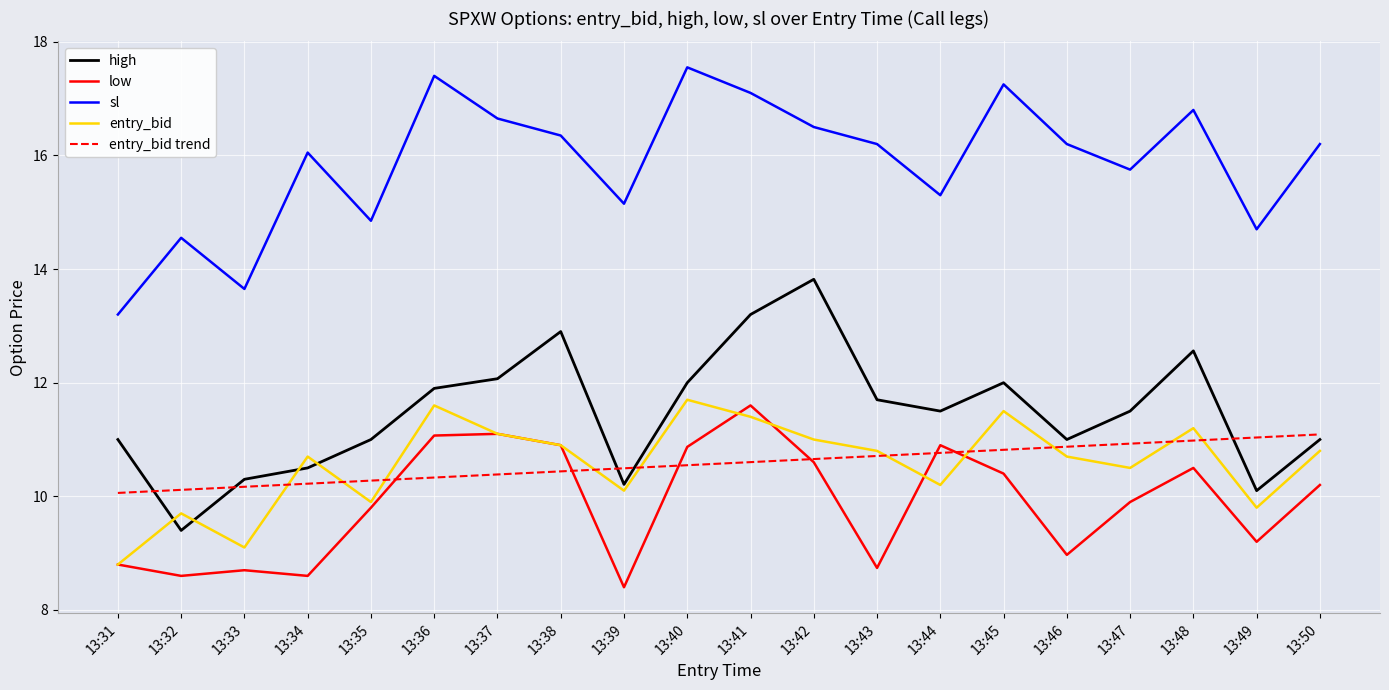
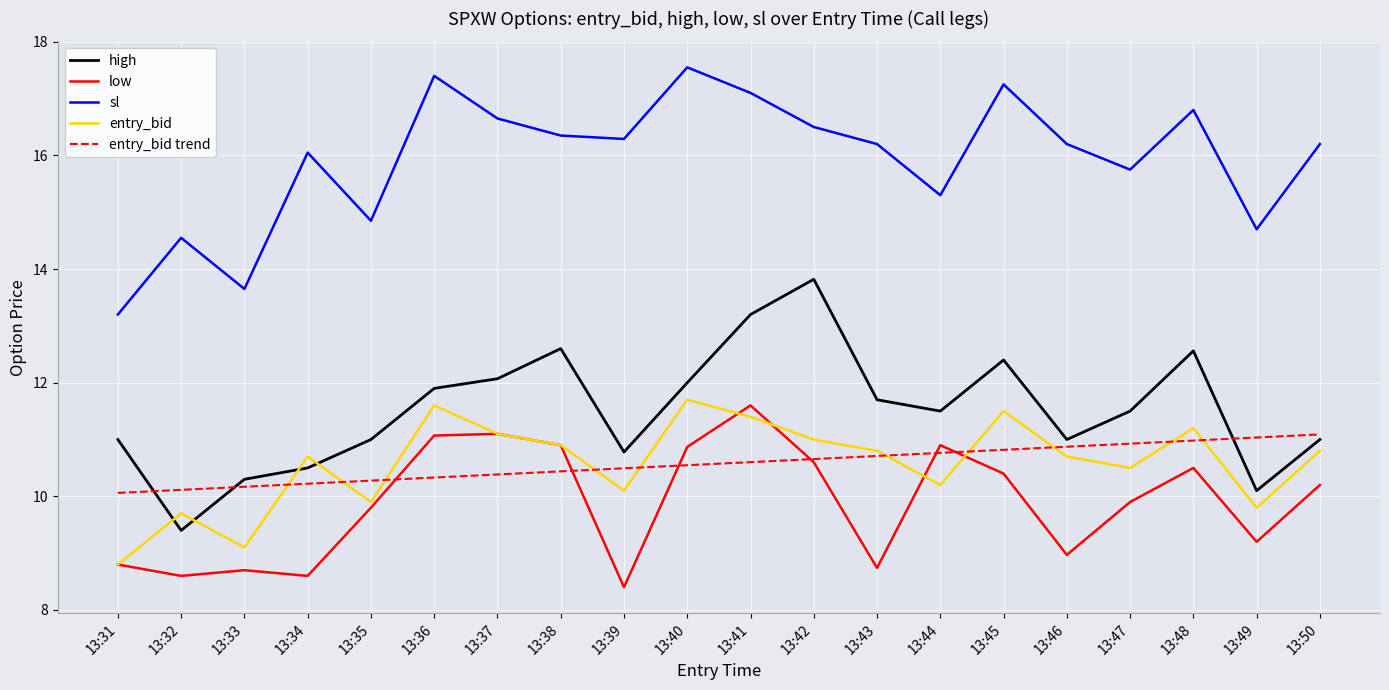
high, 13:38: 12.9 -> 12.6
high, 13:39: 10.2 -> 10.8
sl, 13:39: 15.2 -> 16.3
high, 13:45: 12.0 -> 12.4
